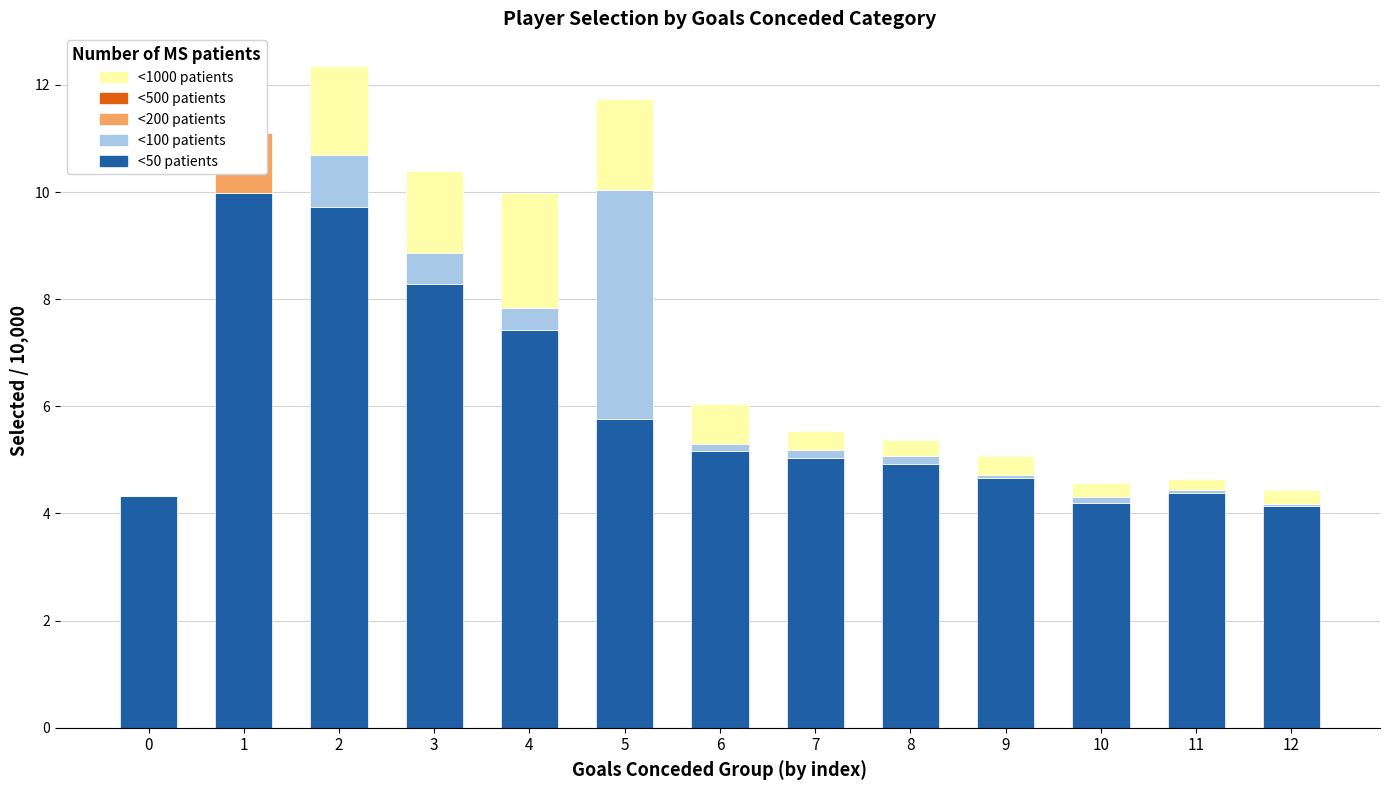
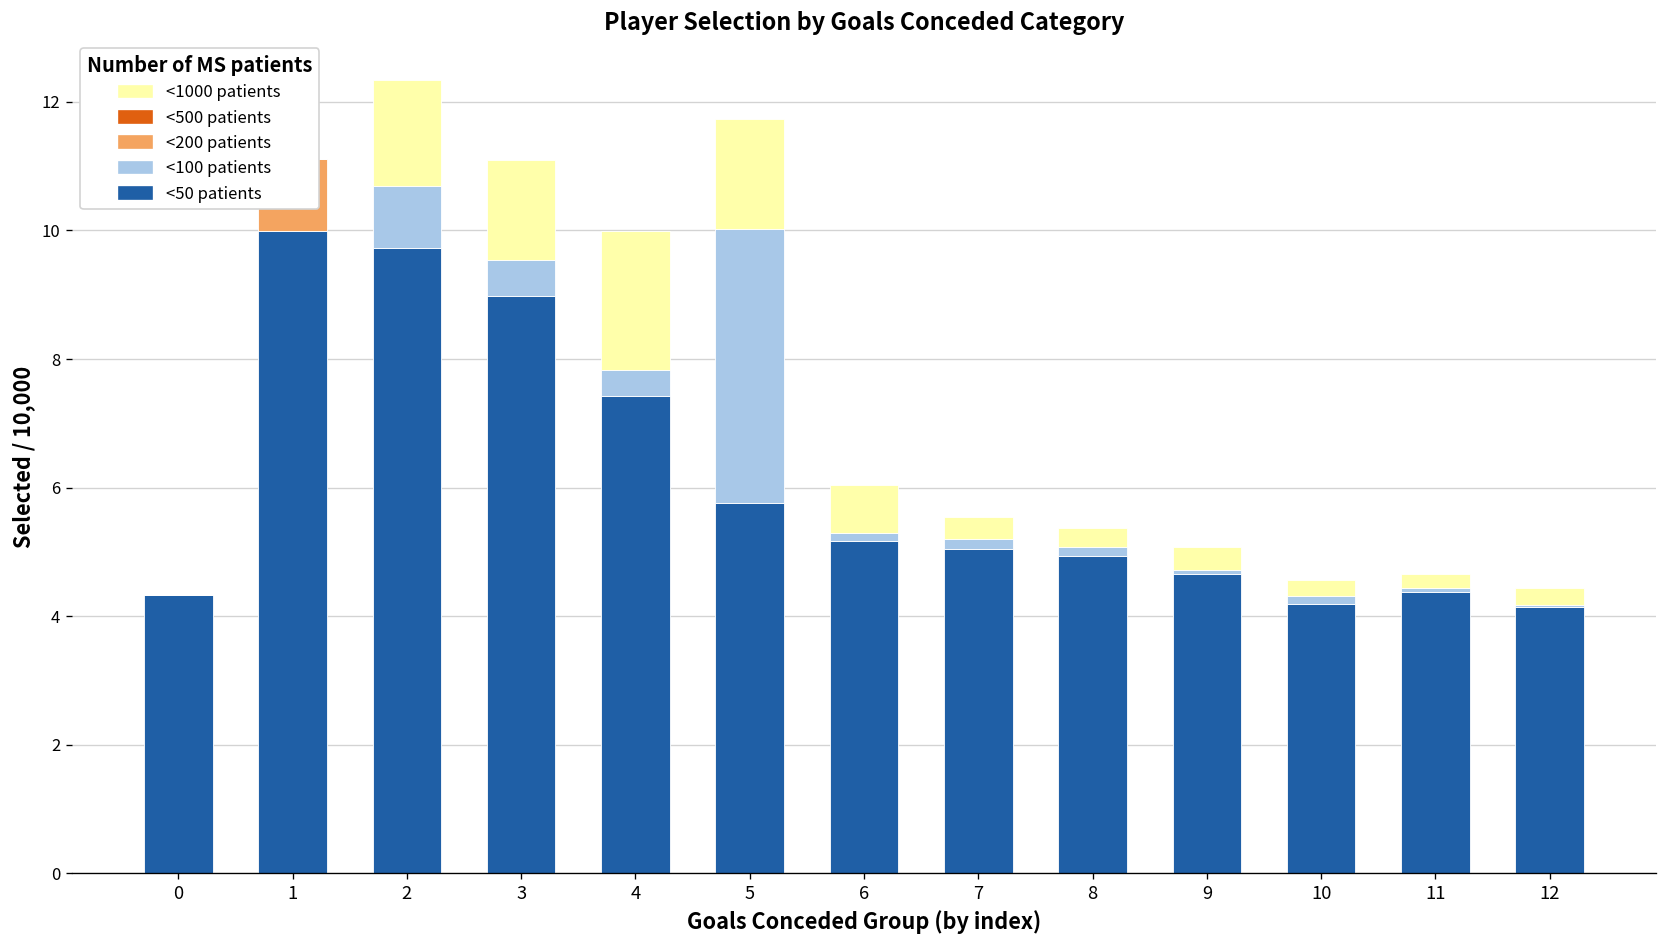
<50 patients, 3: 8.3 -> 9.0
